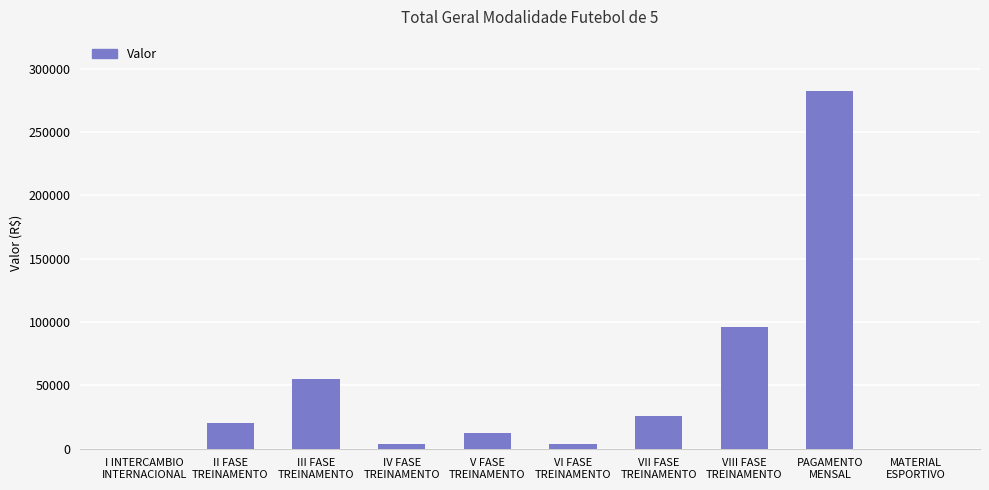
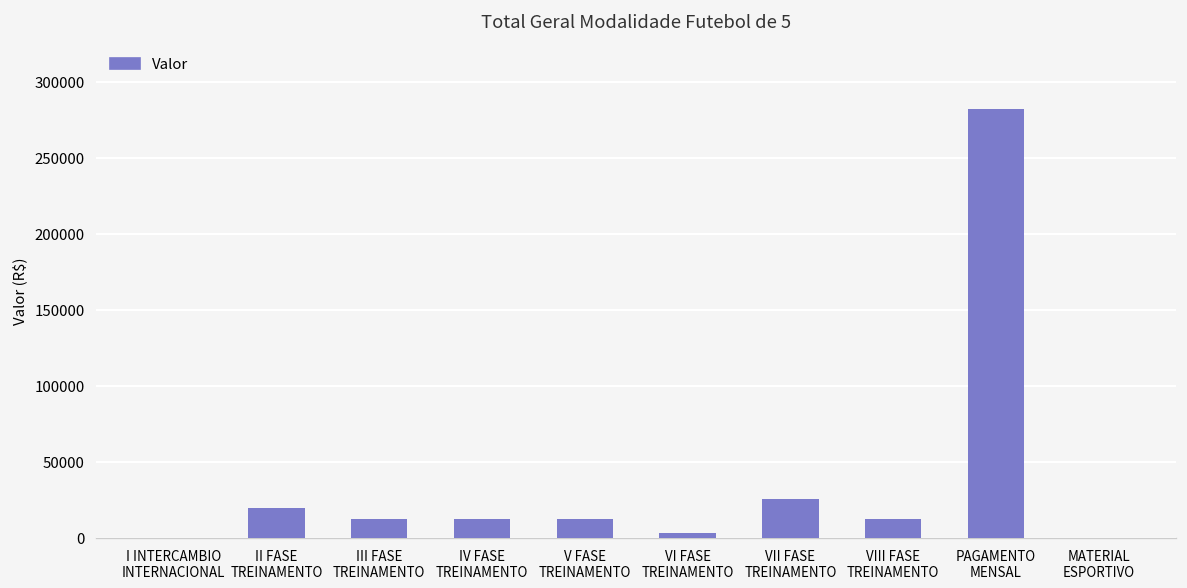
III FASE TREINAMENTO: 55000 -> 13000
IV FASE TREINAMENTO: 3000 -> 13000
VIII FASE TREINAMENTO: 96000 -> 13000
